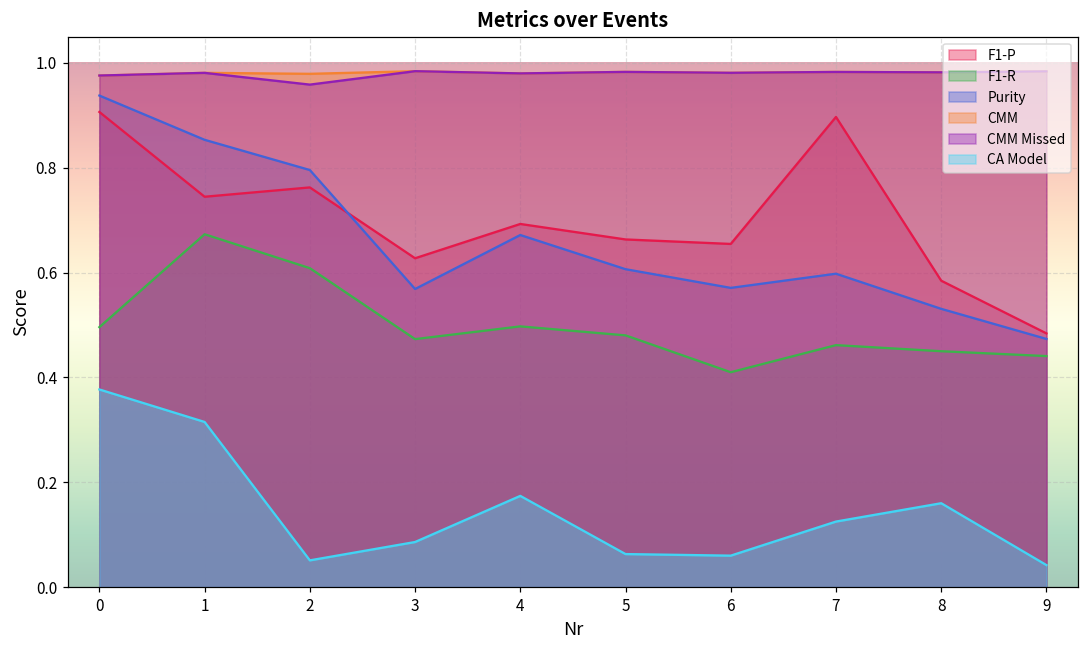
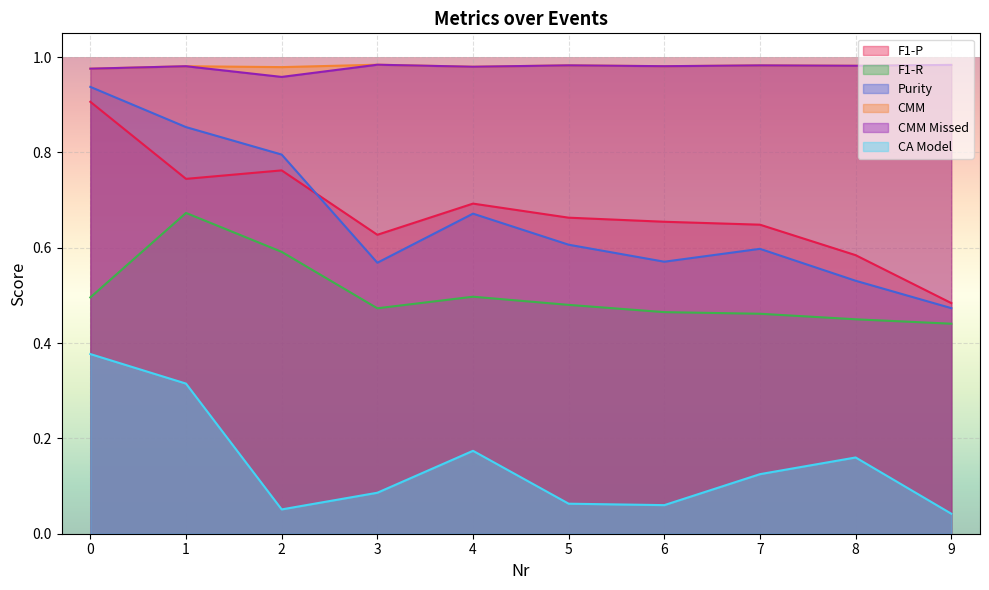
F1-R, 2: 0.61 -> 0.59
F1-R, 6: 0.41 -> 0.46
F1-P, 7: 0.90 -> 0.65
